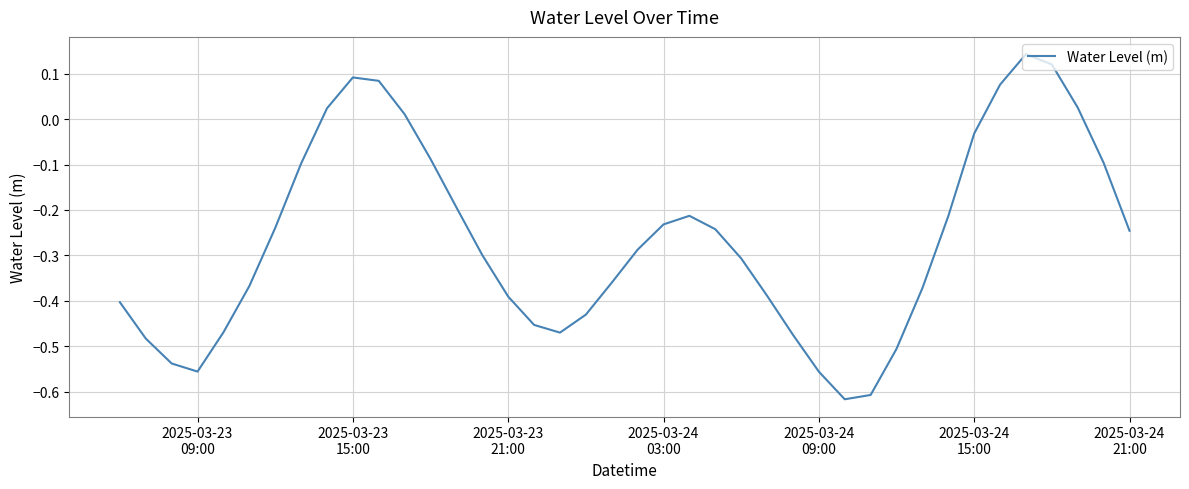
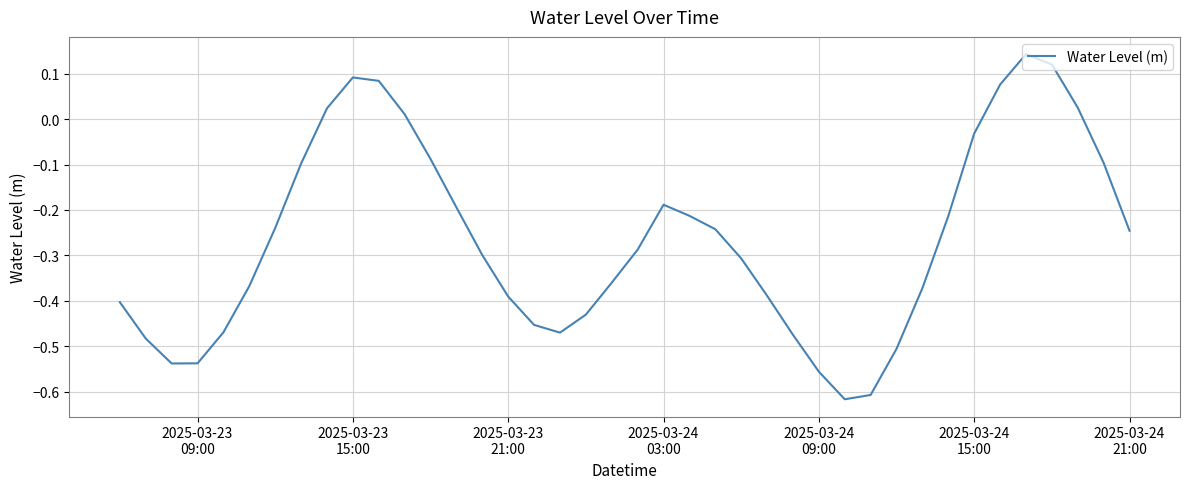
2025-03-23 09:00: -0.56 -> -0.54
2025-03-24 03:00: -0.23 -> -0.19
